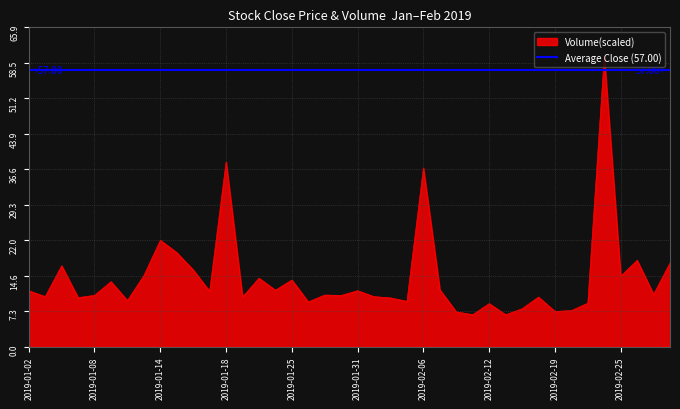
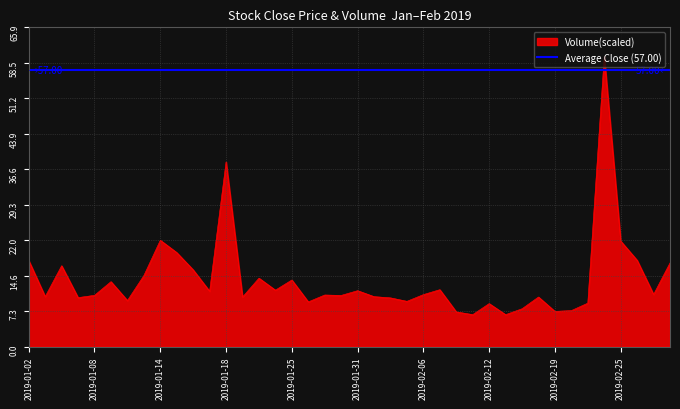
2019-01-02: 12 -> 18
2019-02-06: 37 -> 11
2019-02-25: 15 -> 22
